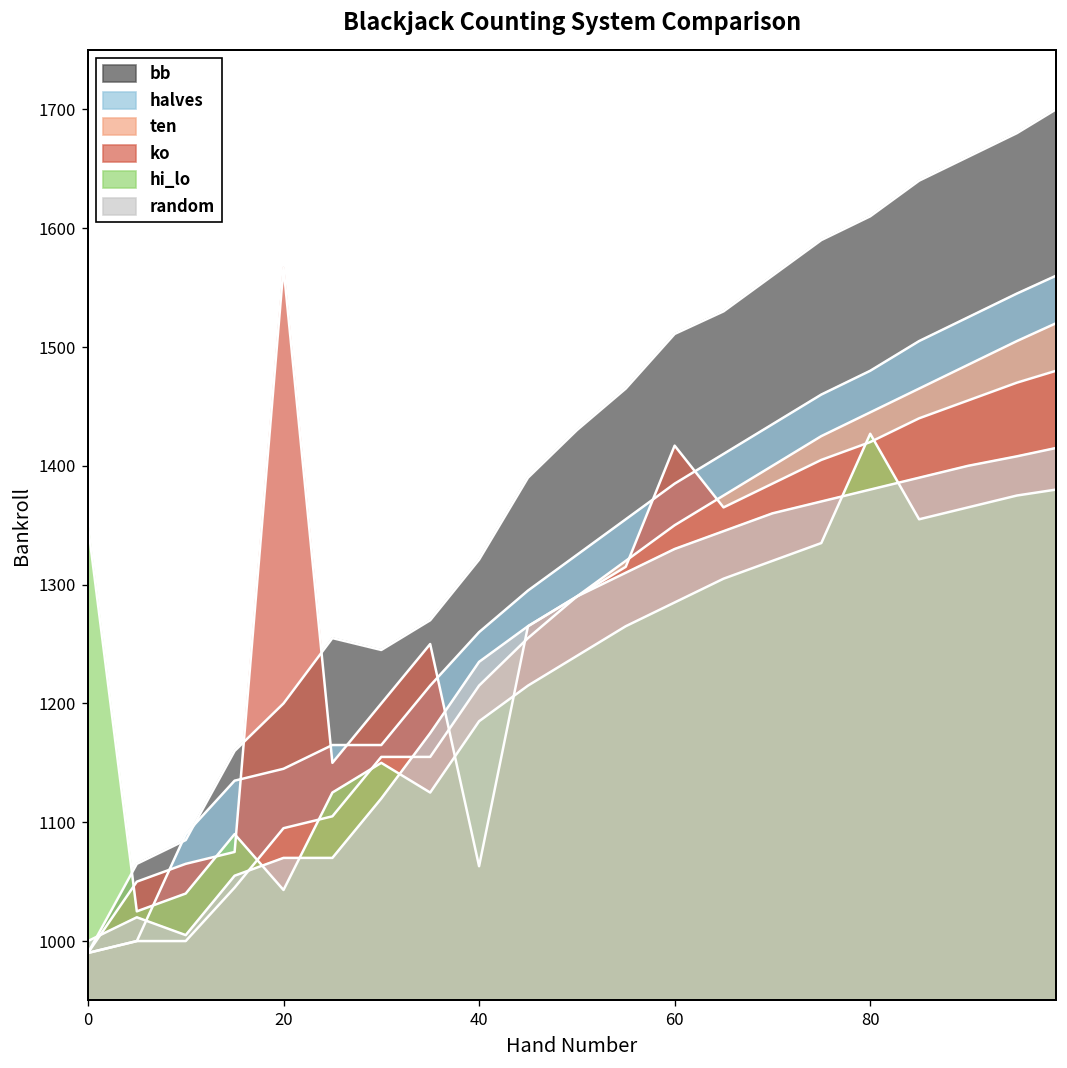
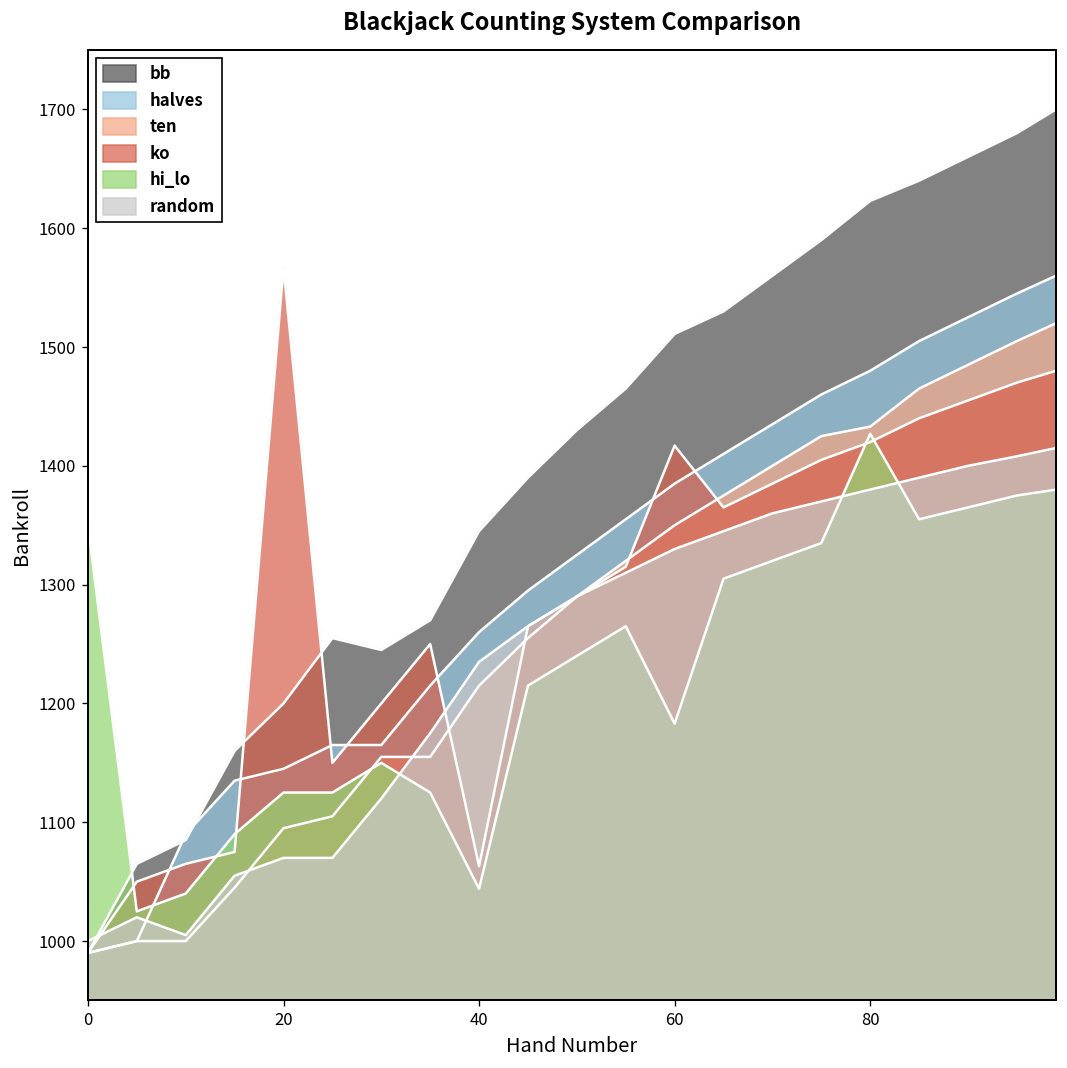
hi_lo, 20: 1040 -> 1130
bb, 40: 1320 -> 1350
hi_lo, 40: 1190 -> 1040
hi_lo, 60: 1290 -> 1180
bb, 80: 1610 -> 1620
ten, 80: 1450 -> 1430
